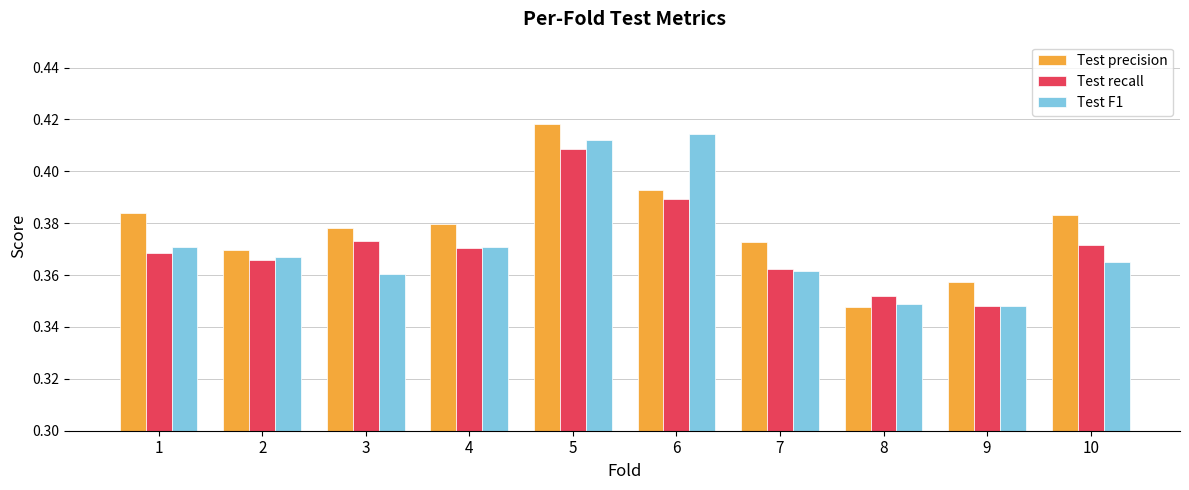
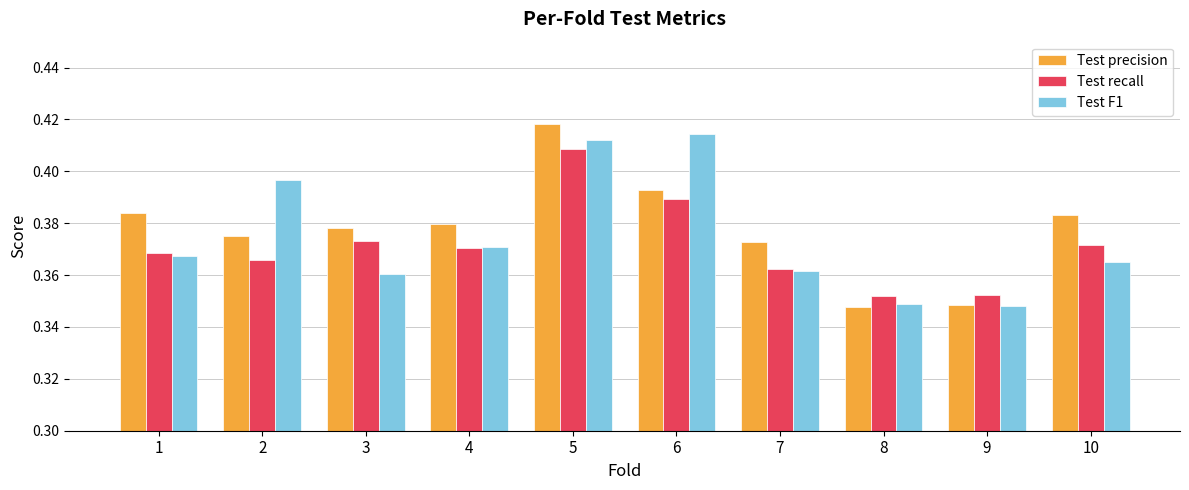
Test F1, 1: 0.371 -> 0.367
Test precision, 2: 0.370 -> 0.375
Test F1, 2: 0.367 -> 0.397
Test precision, 9: 0.357 -> 0.348
Test recall, 9: 0.348 -> 0.352
